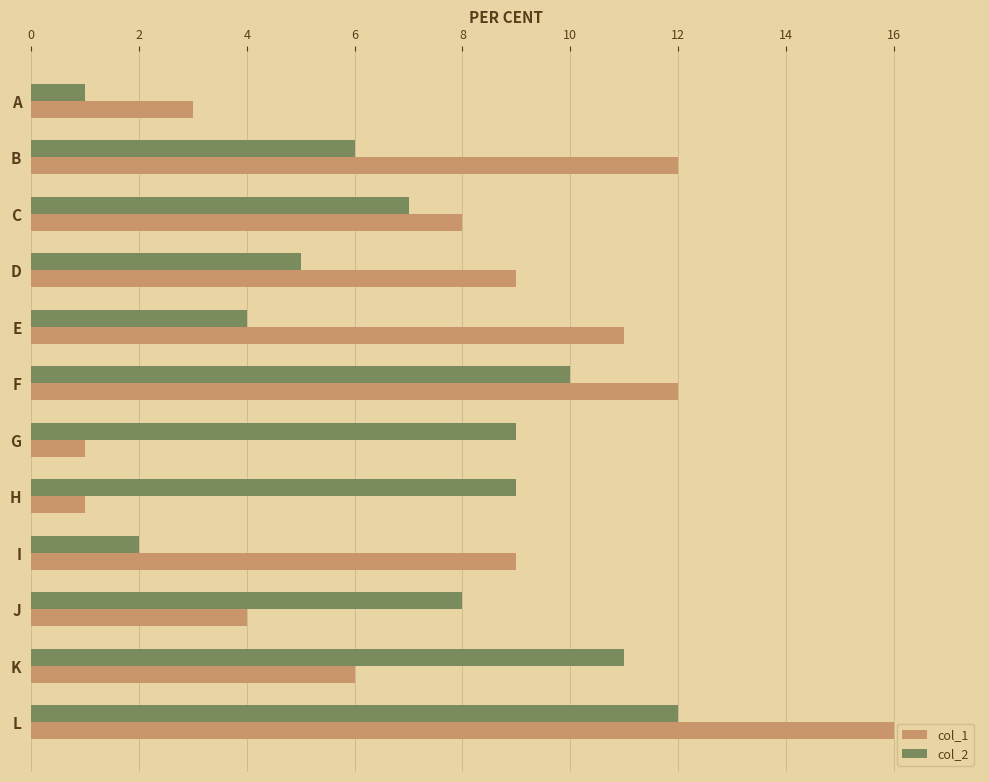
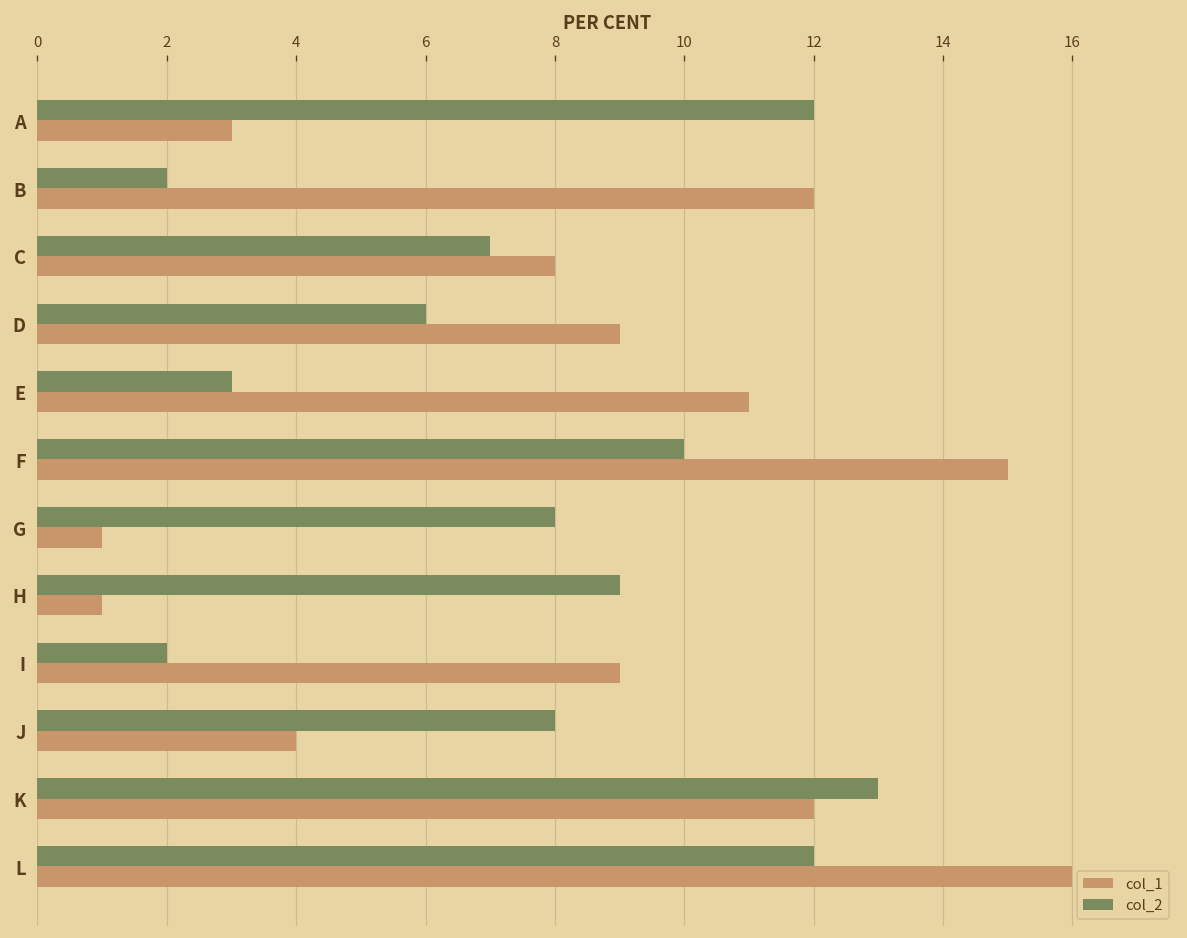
col_2, A: 1 -> 12
col_2, B: 6 -> 2
col_2, D: 5 -> 6
col_2, E: 4 -> 3
col_1, F: 12 -> 15
col_2, G: 9 -> 8
col_2, K: 11 -> 13
col_1, K: 6 -> 12
